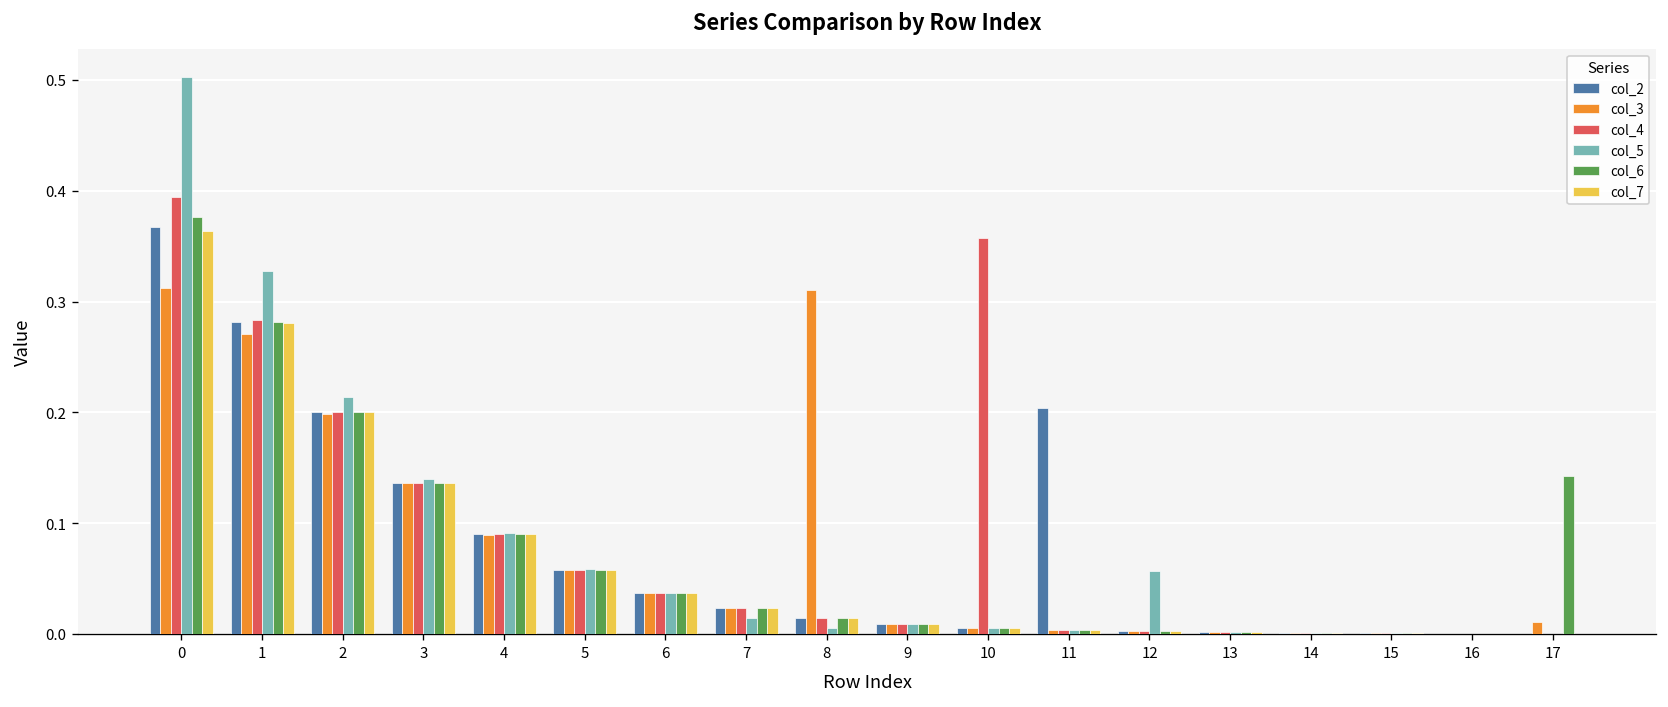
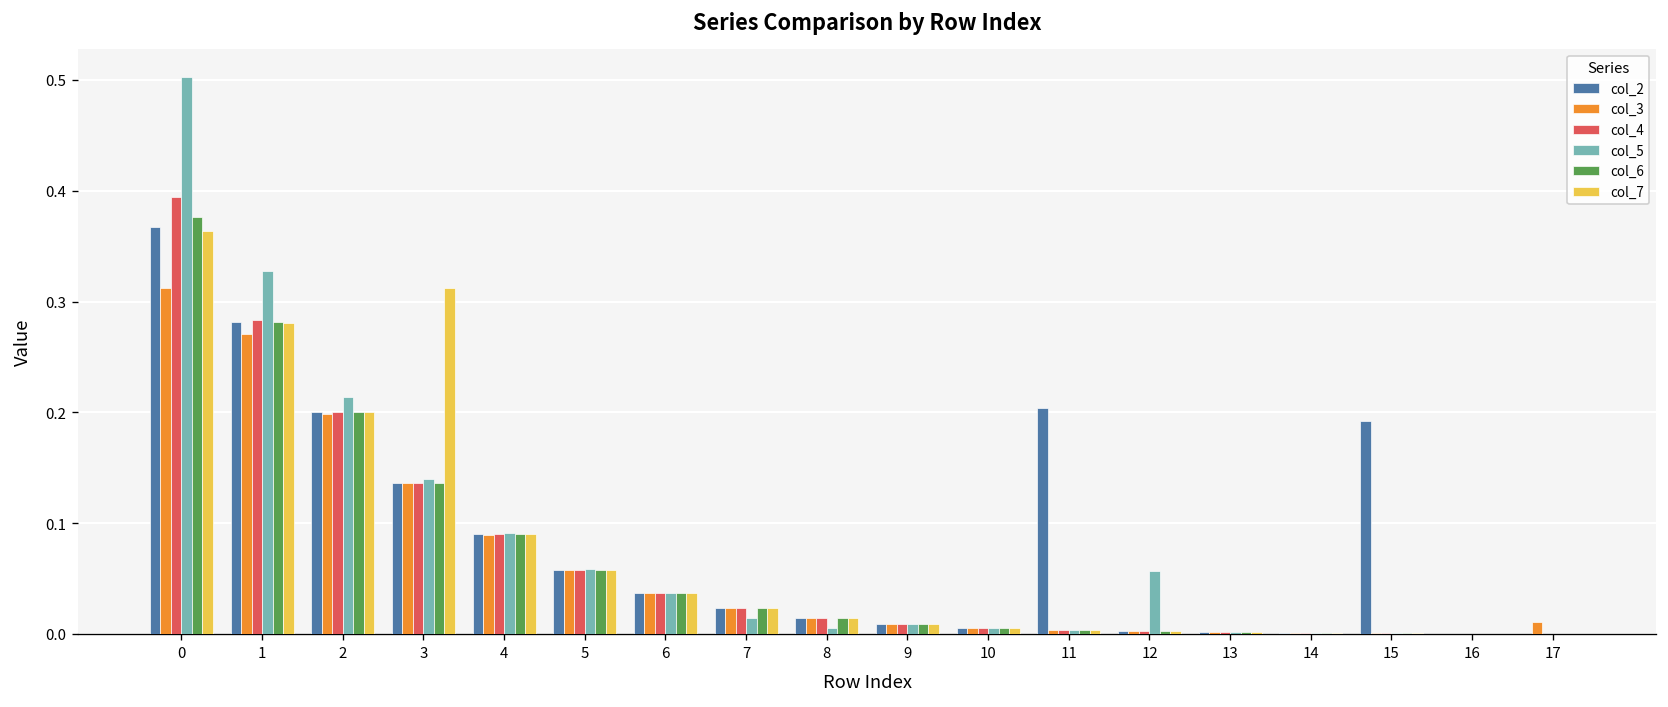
col_7, 3: 0.14 -> 0.31
col_3, 8: 0.31 -> 0.01
col_4, 10: 0.36 -> 0.01
col_2, 15: 0.00 -> 0.19
col_6, 17: 0.14 -> 0.00
